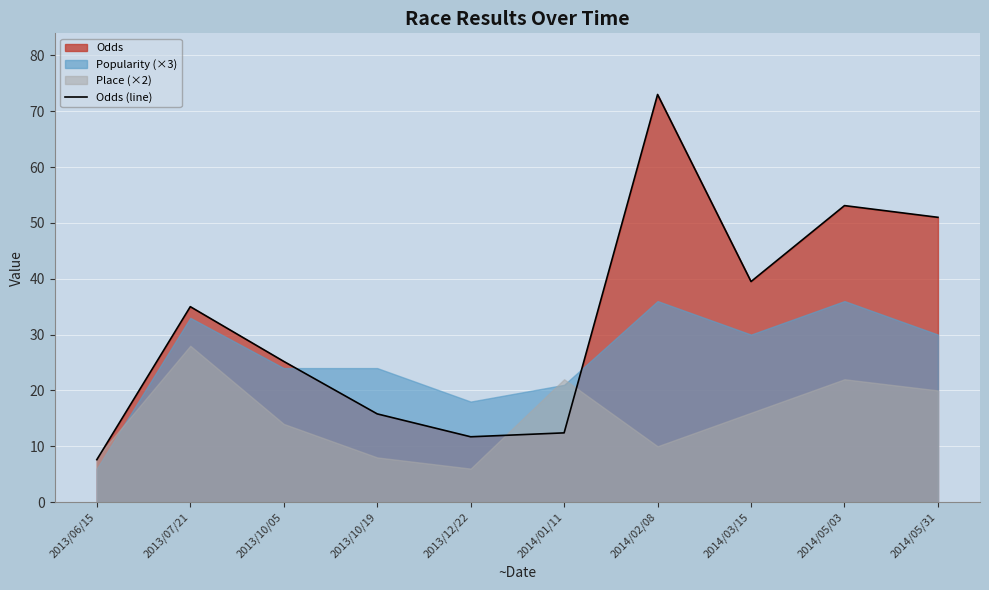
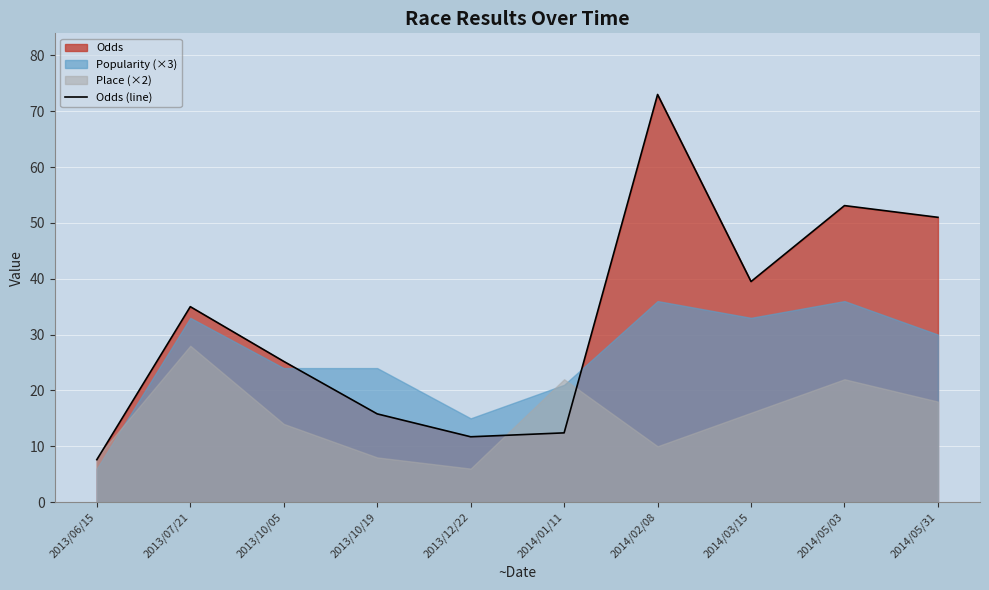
Popularity (×3), 2013/12/22: 18 -> 15
Popularity (×3), 2014/03/15: 30 -> 33
Place (×2), 2014/05/31: 20 -> 18
